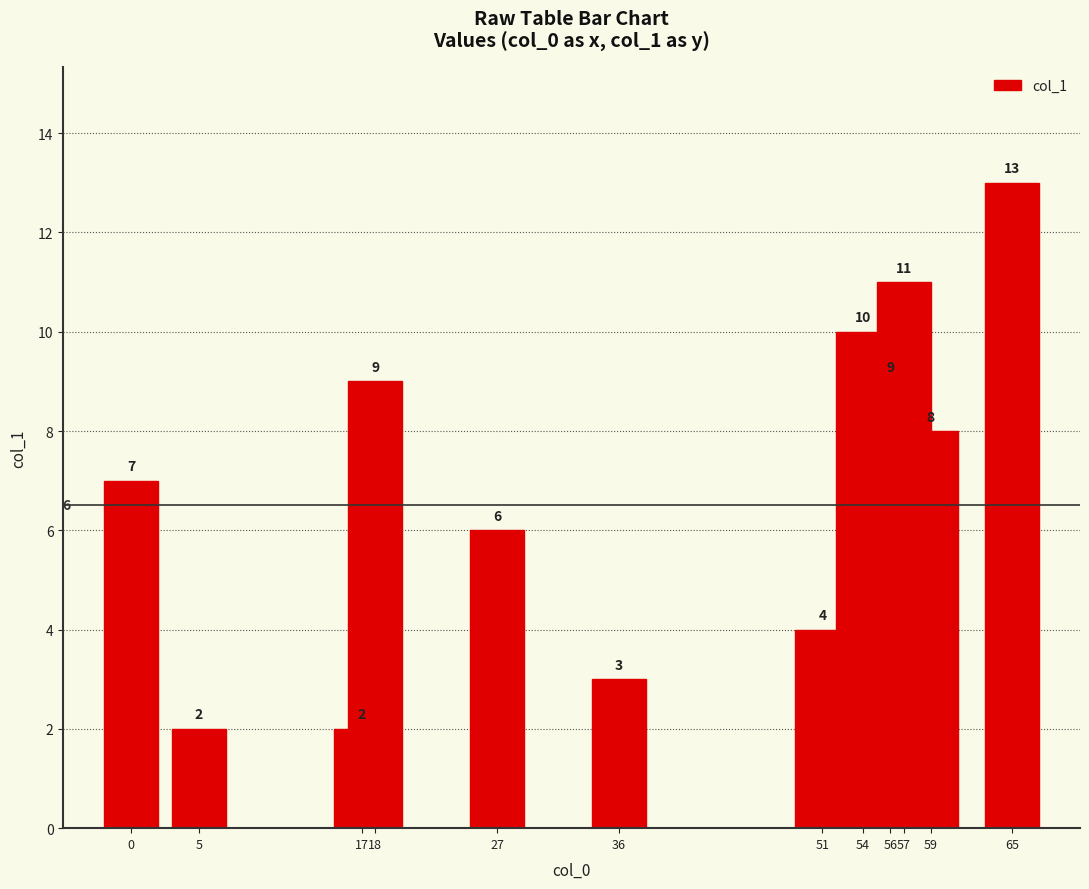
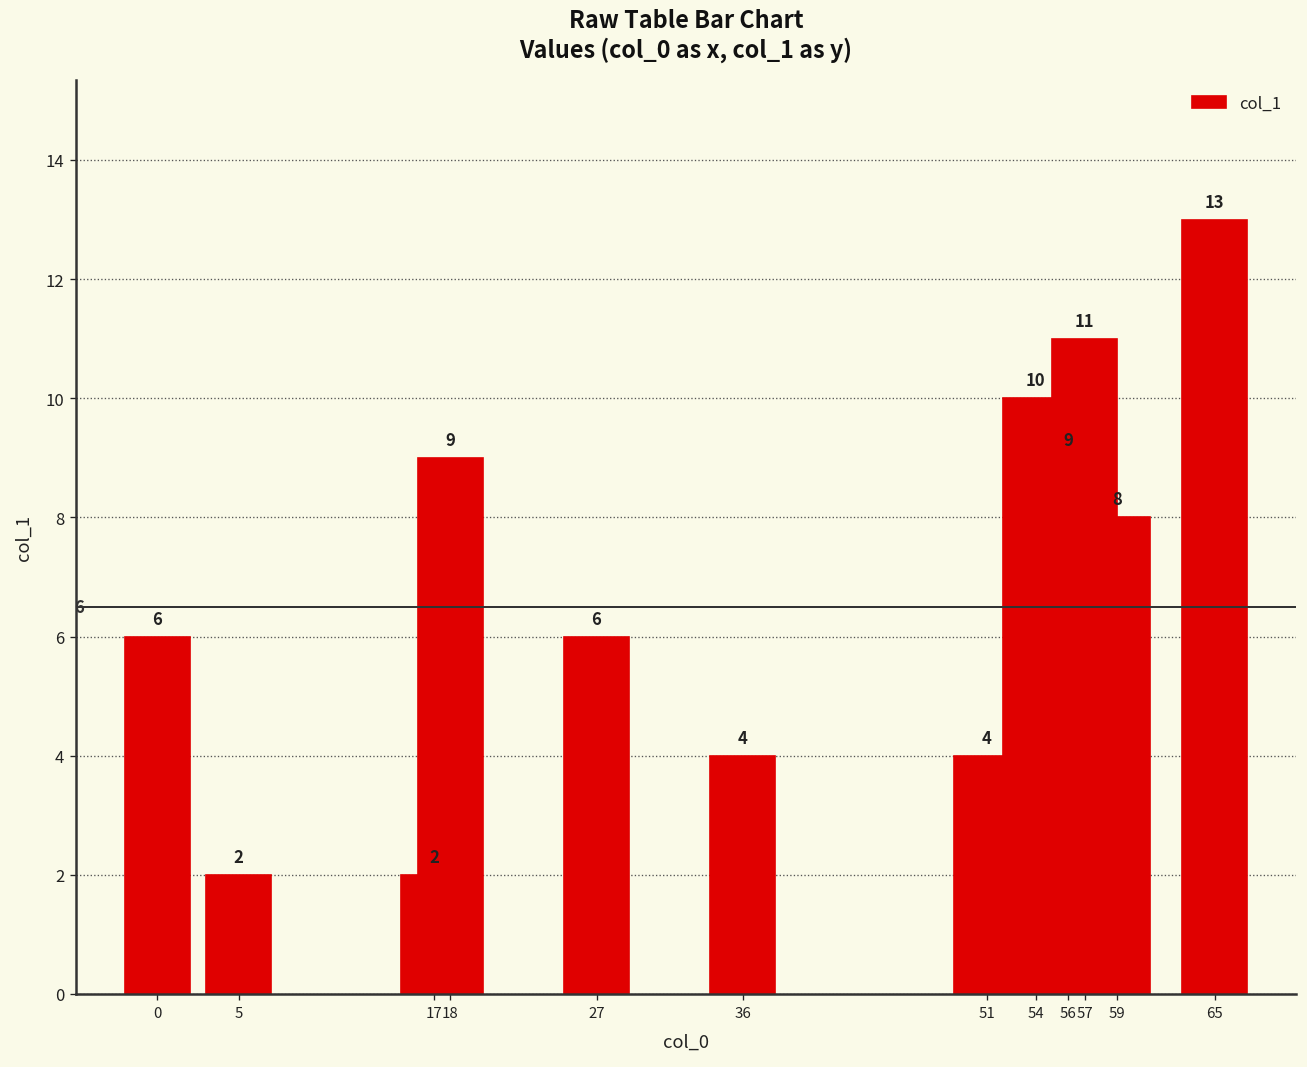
0: 7 -> 6
36: 3 -> 4
